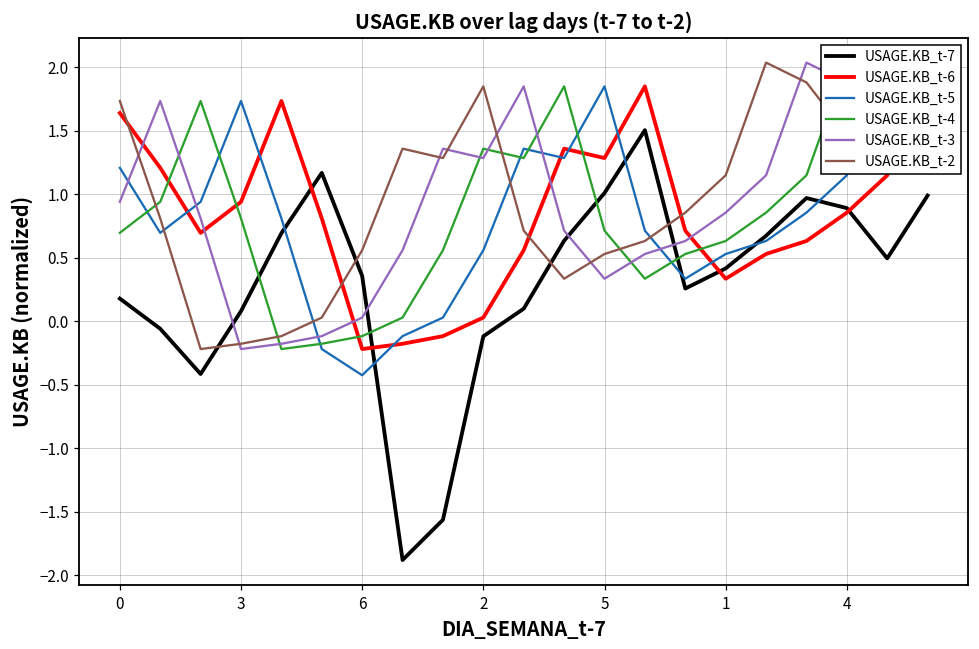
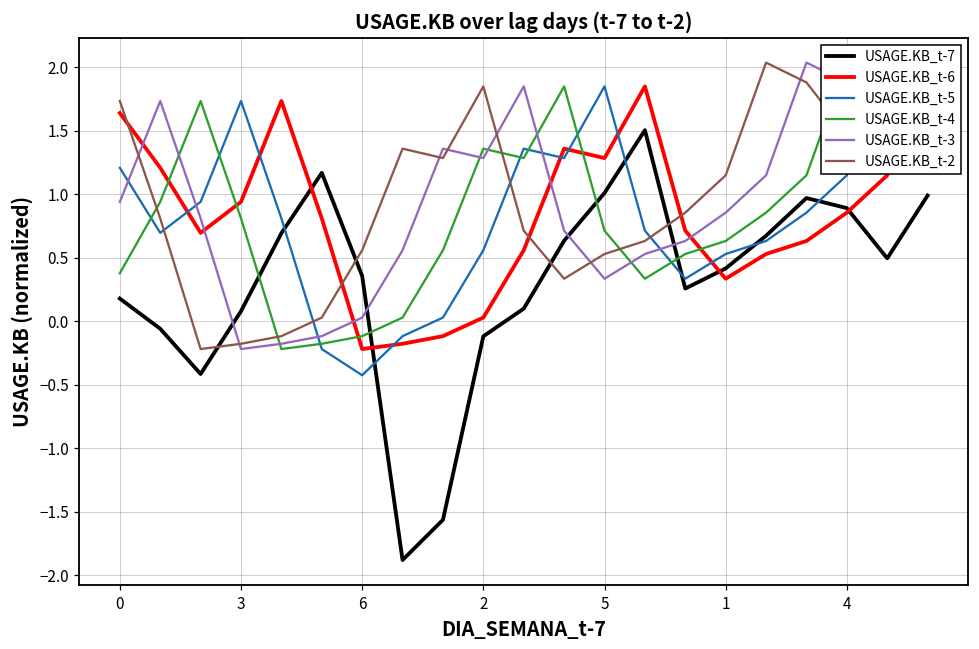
USAGE.KB_t-4, 0: 0.70 -> 0.38
